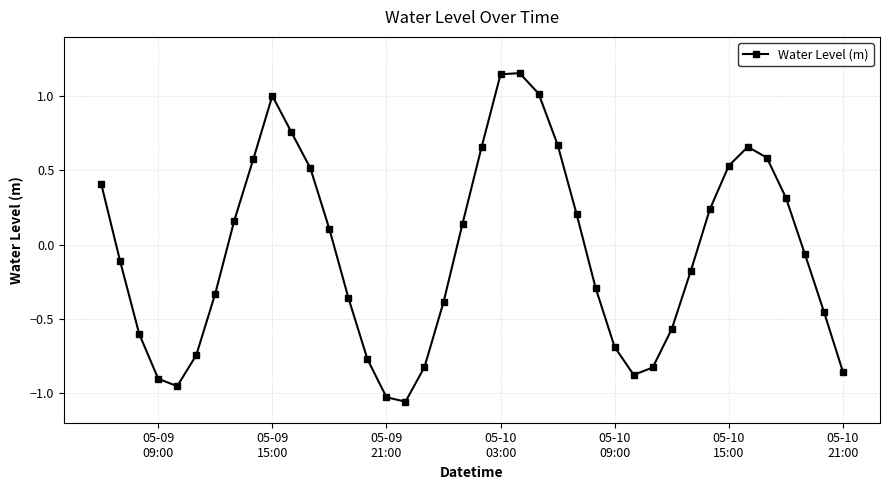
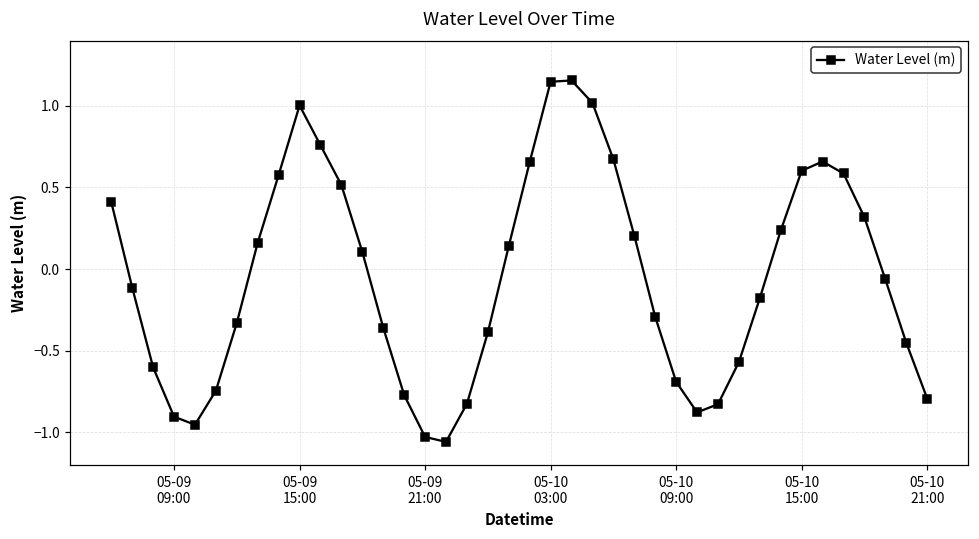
05-10 15:00: 0.53 -> 0.60
05-10 21:00: -0.86 -> -0.79
